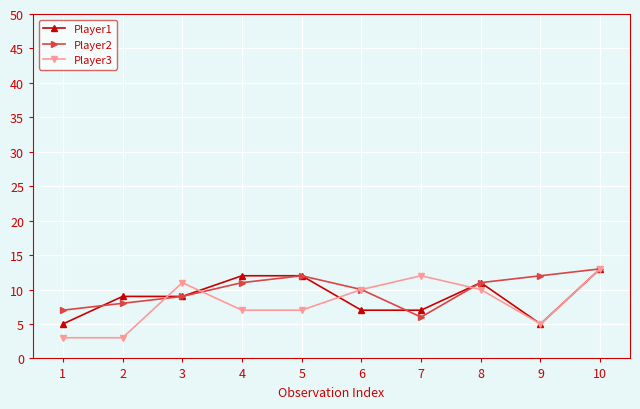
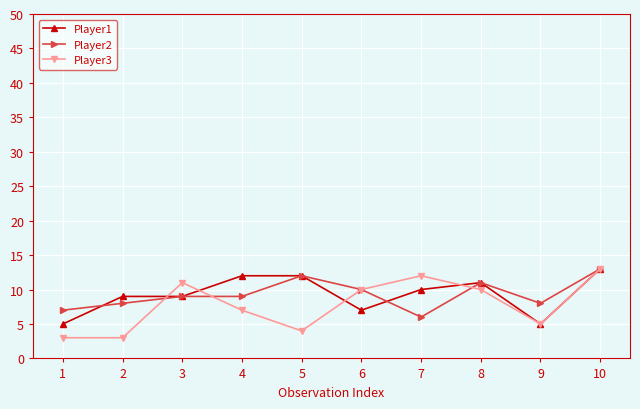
Player2, 4: 11 -> 9
Player3, 5: 7 -> 4
Player1, 7: 7 -> 10
Player2, 9: 12 -> 8
